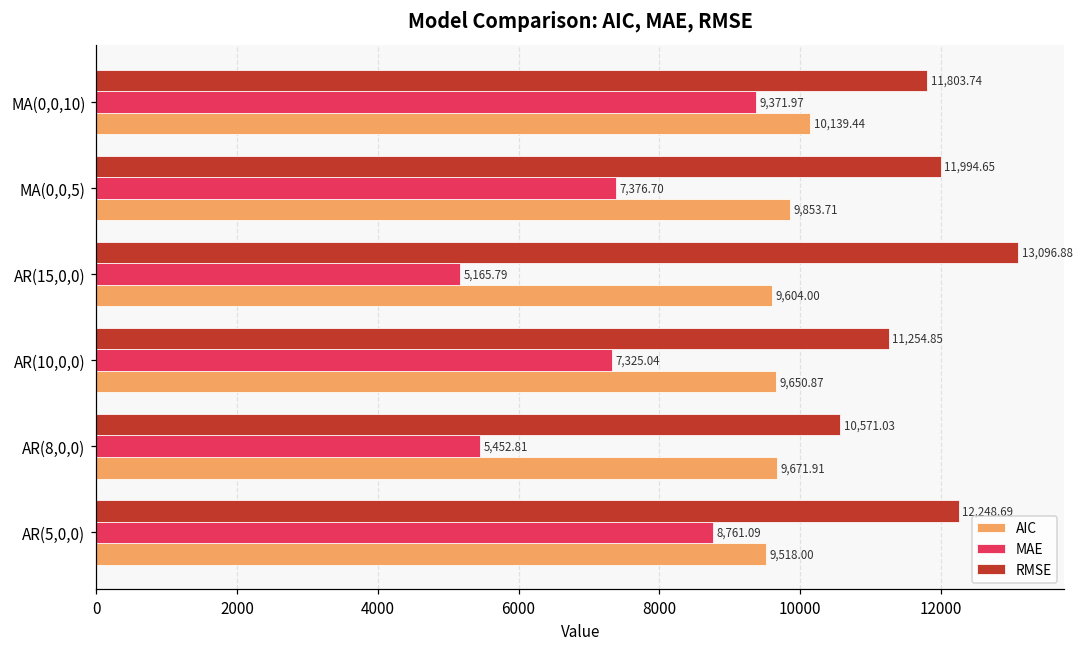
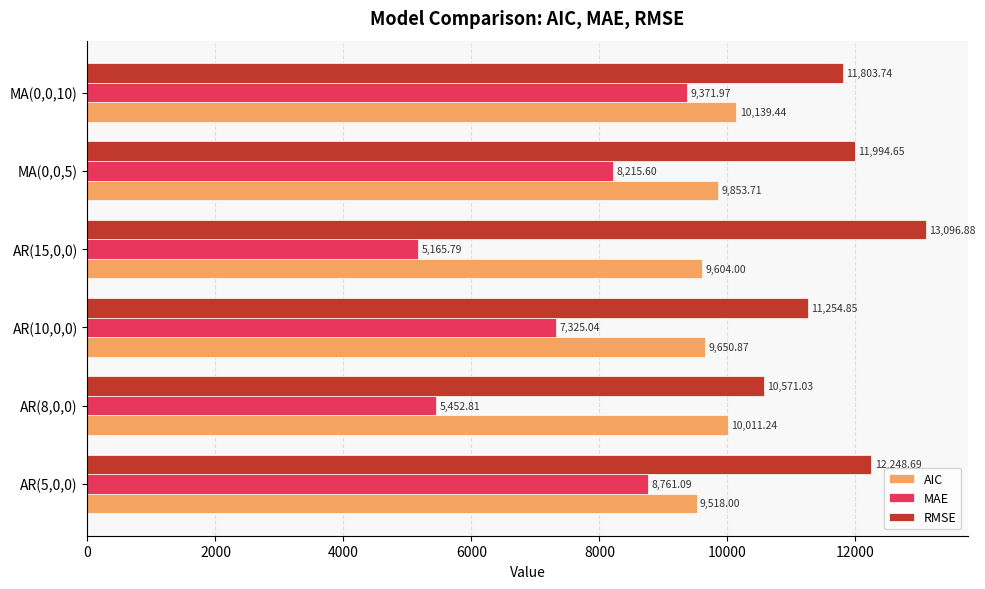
MAE, MA(0,0,5): 7,376.70 -> 8,215.60
AIC, AR(8,0,0): 9,671.91 -> 10,011.24
